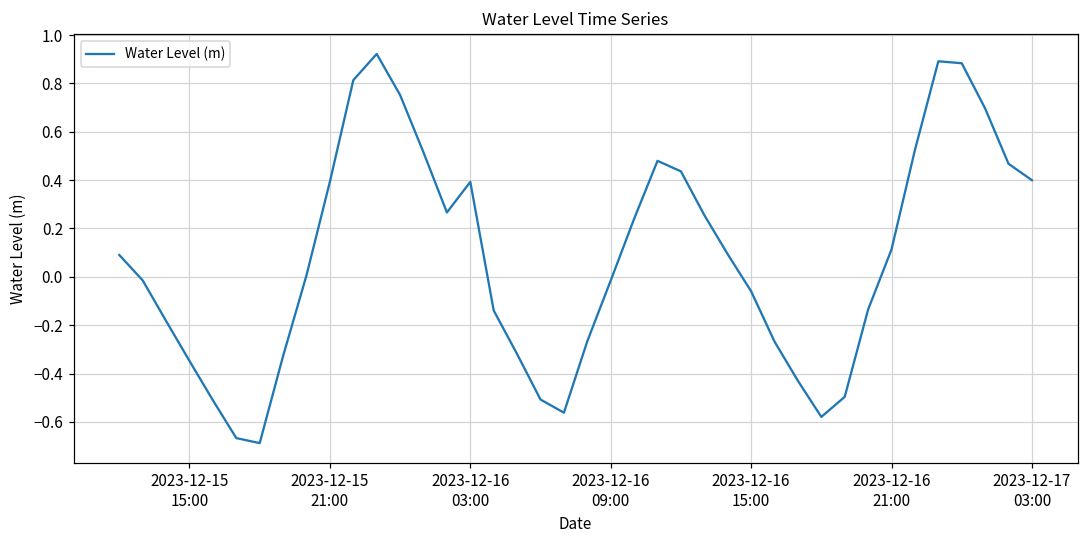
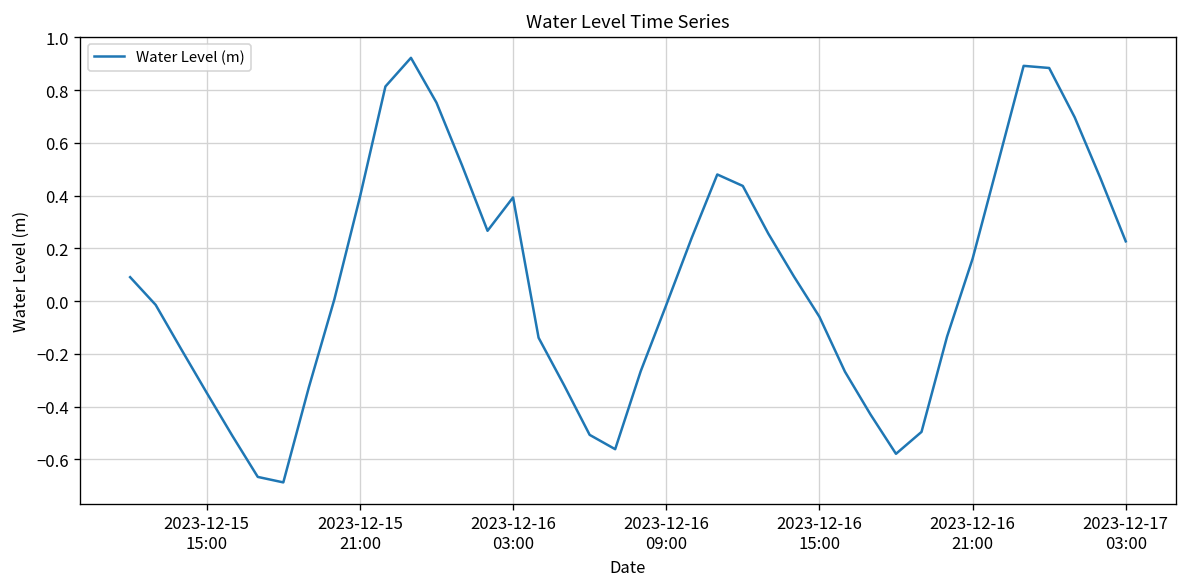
2023-12-16 21:00: 0.11 -> 0.16
2023-12-17 03:00: 0.40 -> 0.23
